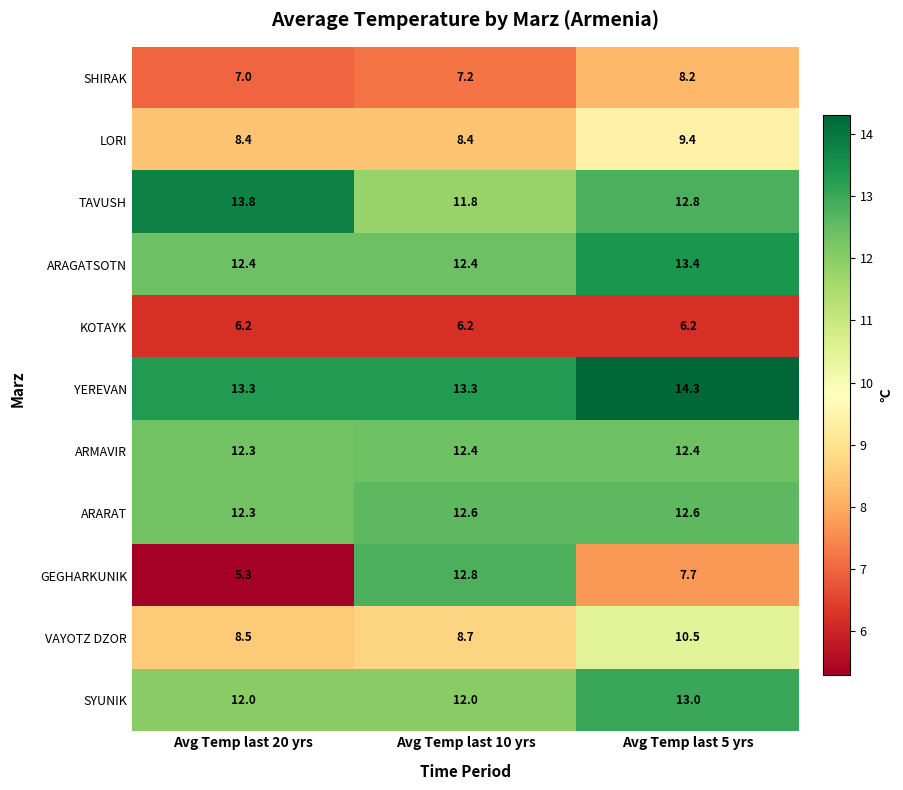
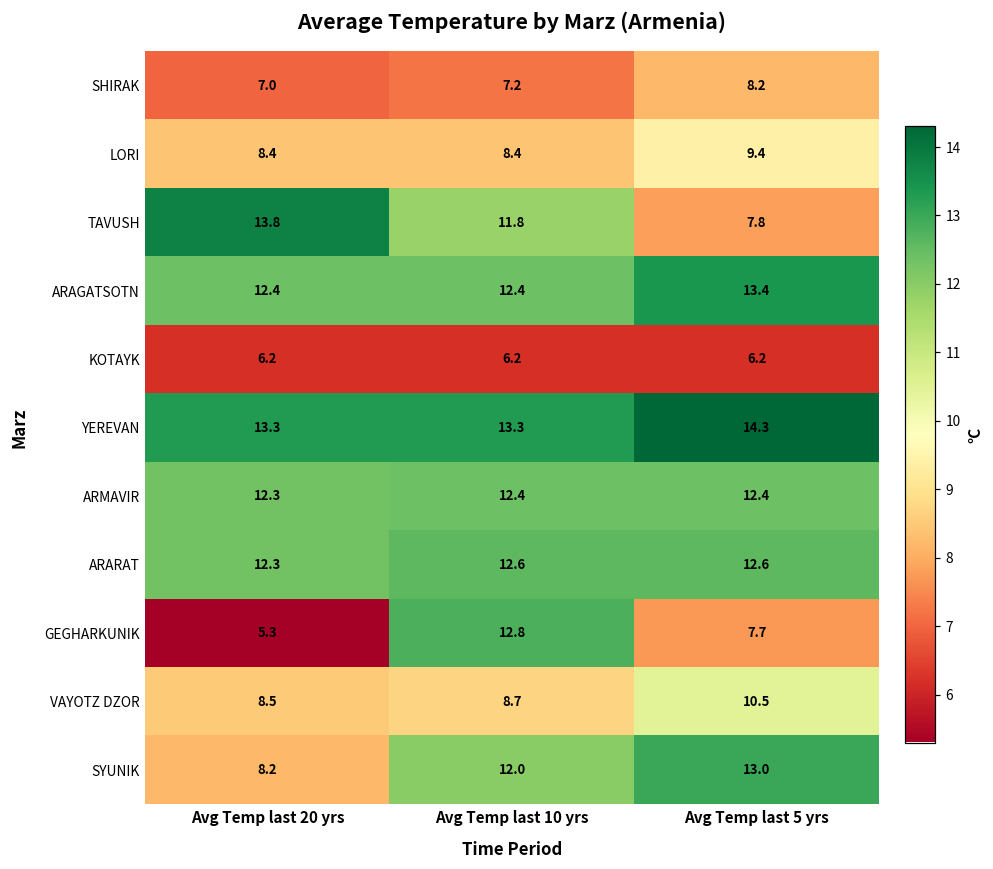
TAVUSH, Avg Temp last 5 yrs: 12.8 -> 7.8
SYUNIK, Avg Temp last 20 yrs: 12.0 -> 8.2
